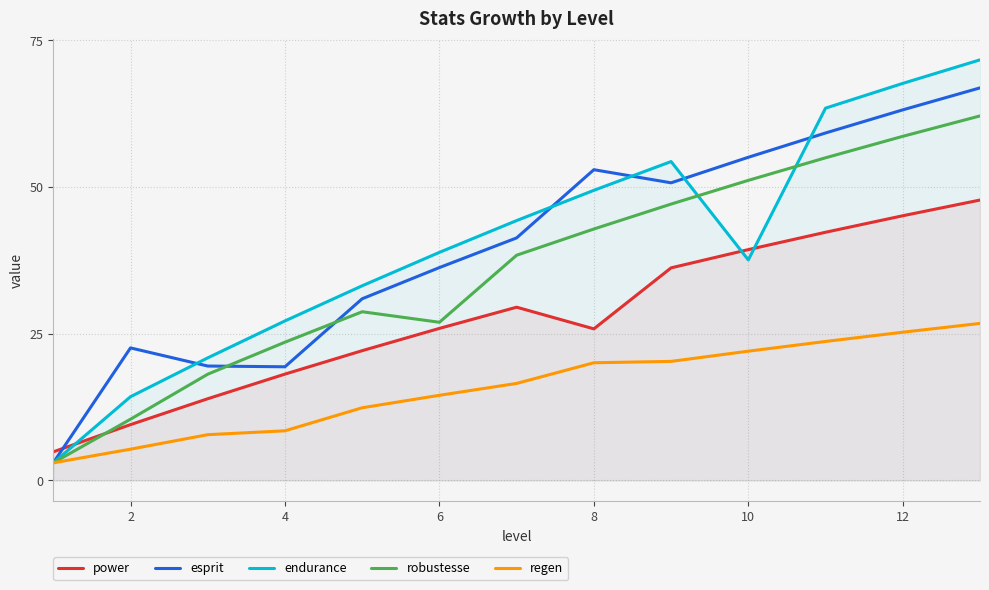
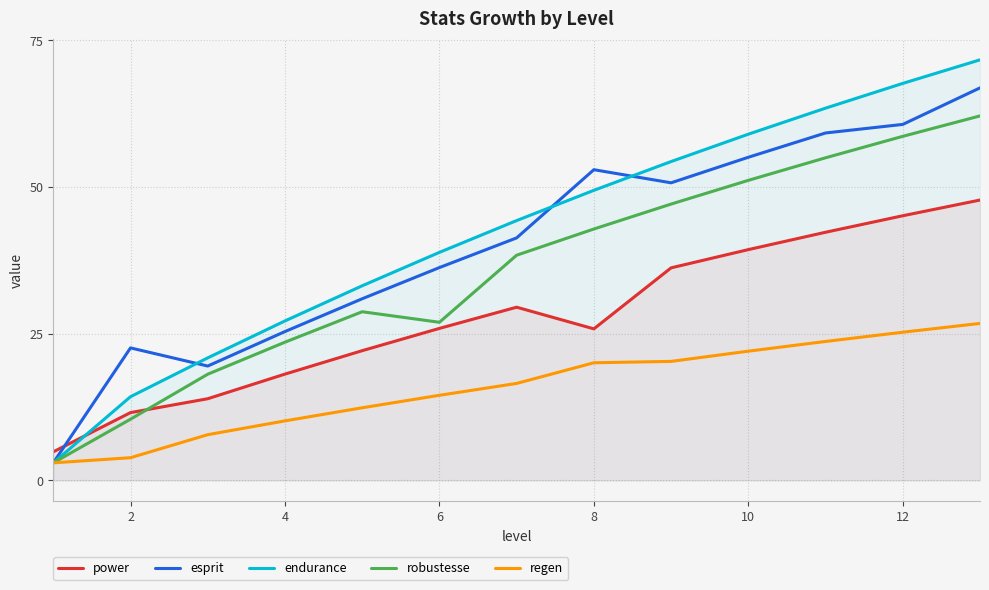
power, 2: 10 -> 12
regen, 2: 5 -> 4
esprit, 4: 19 -> 25
regen, 4: 8 -> 10
endurance, 10: 38 -> 59
esprit, 12: 63 -> 61
